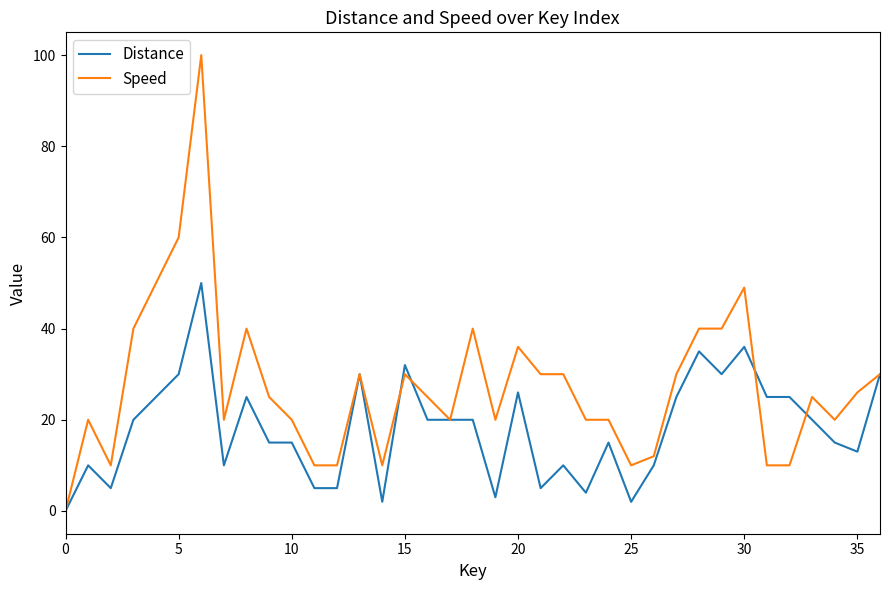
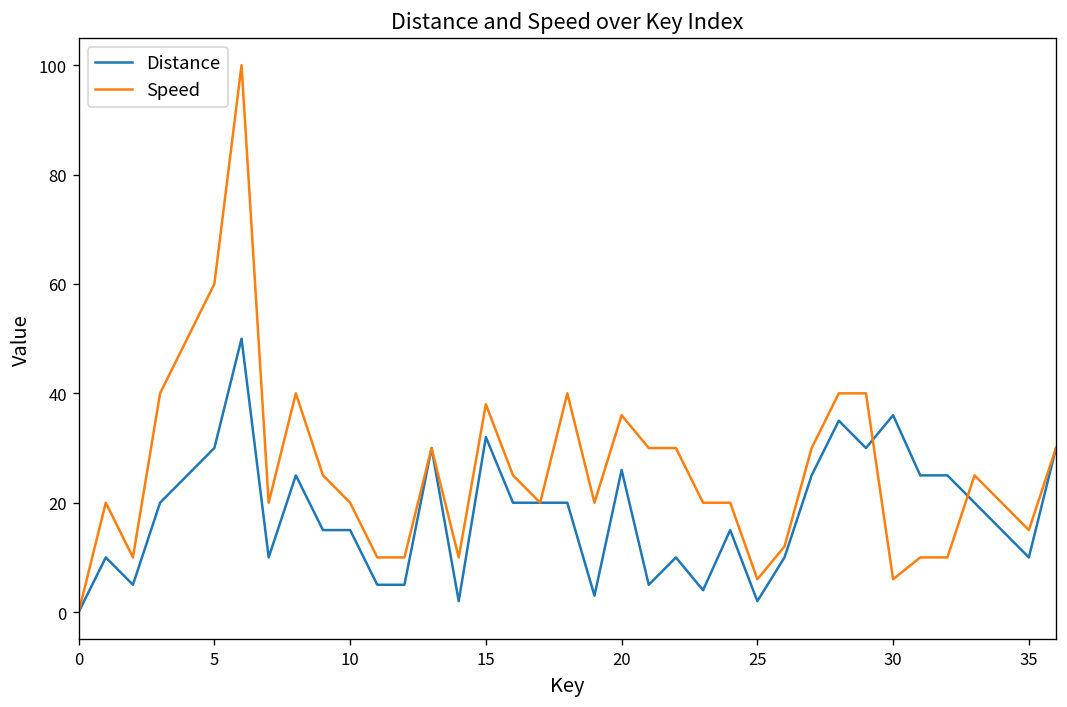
Speed, 15: 30 -> 38
Speed, 25: 10 -> 6
Speed, 30: 49 -> 6
Distance, 35: 13 -> 10
Speed, 35: 26 -> 15
